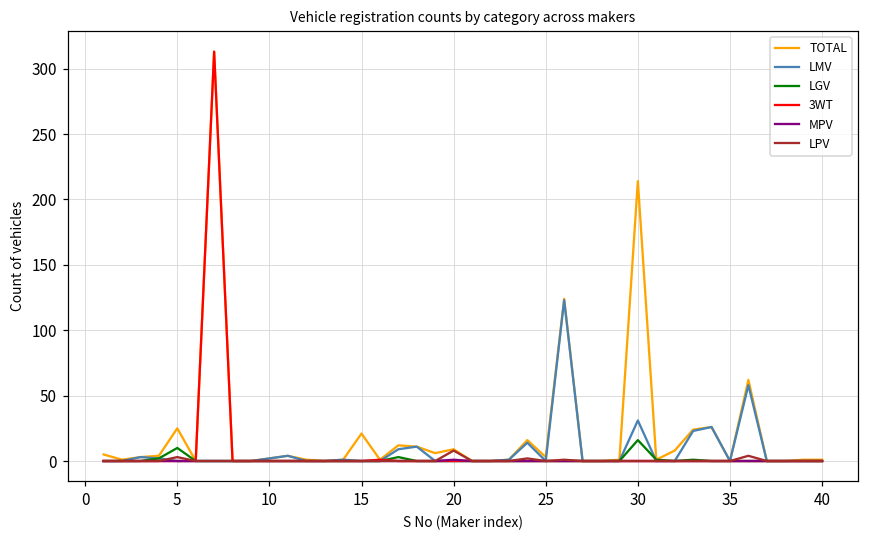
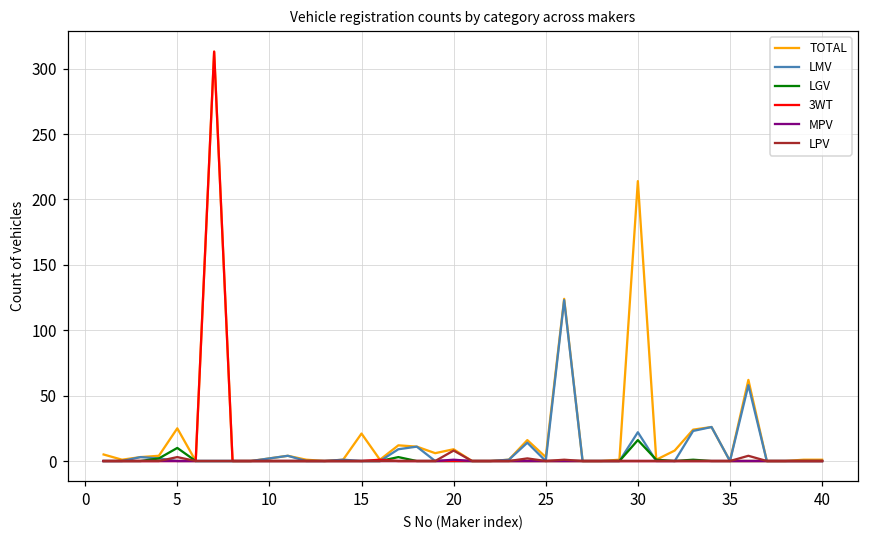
LMV, 30: 31 -> 22
